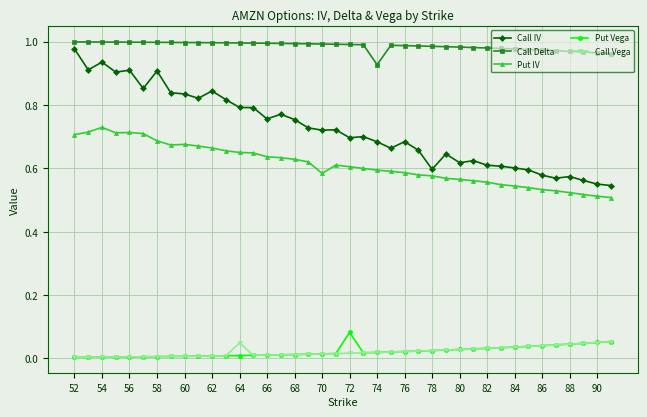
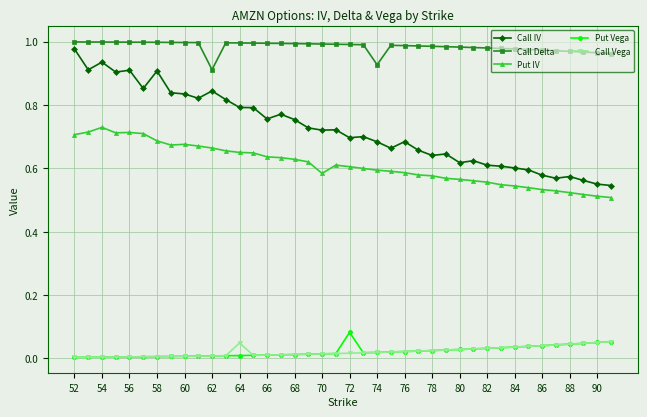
Call Delta, 62: 1.00 -> 0.91
Call IV, 78: 0.60 -> 0.64
